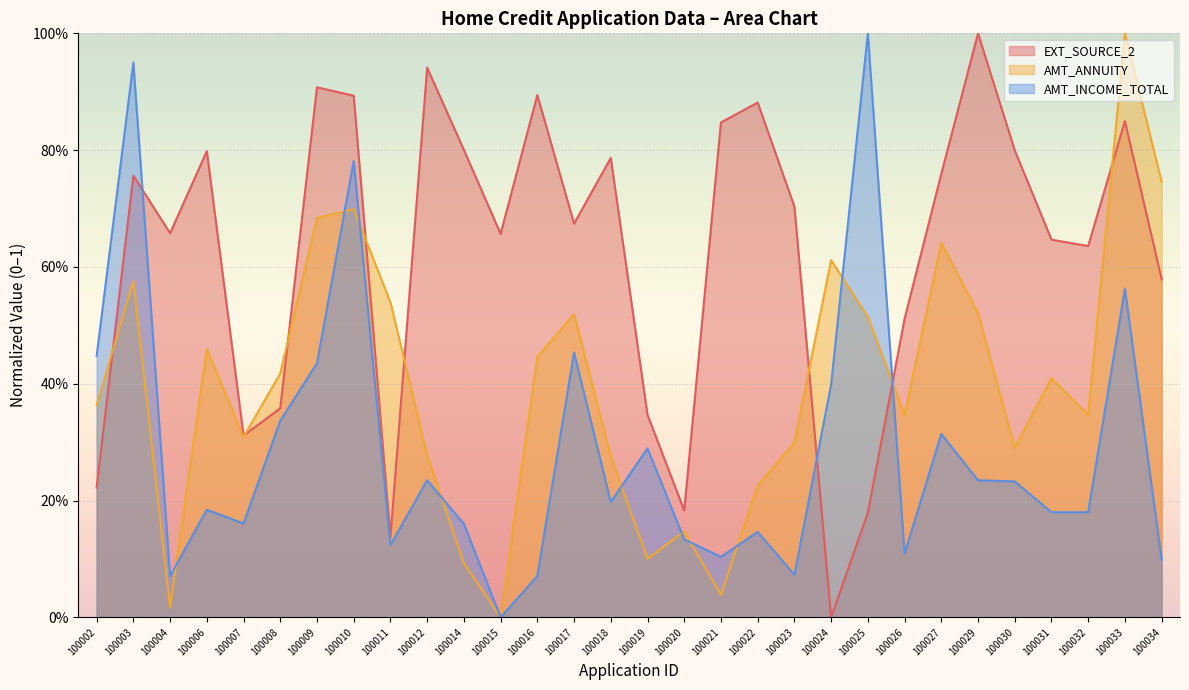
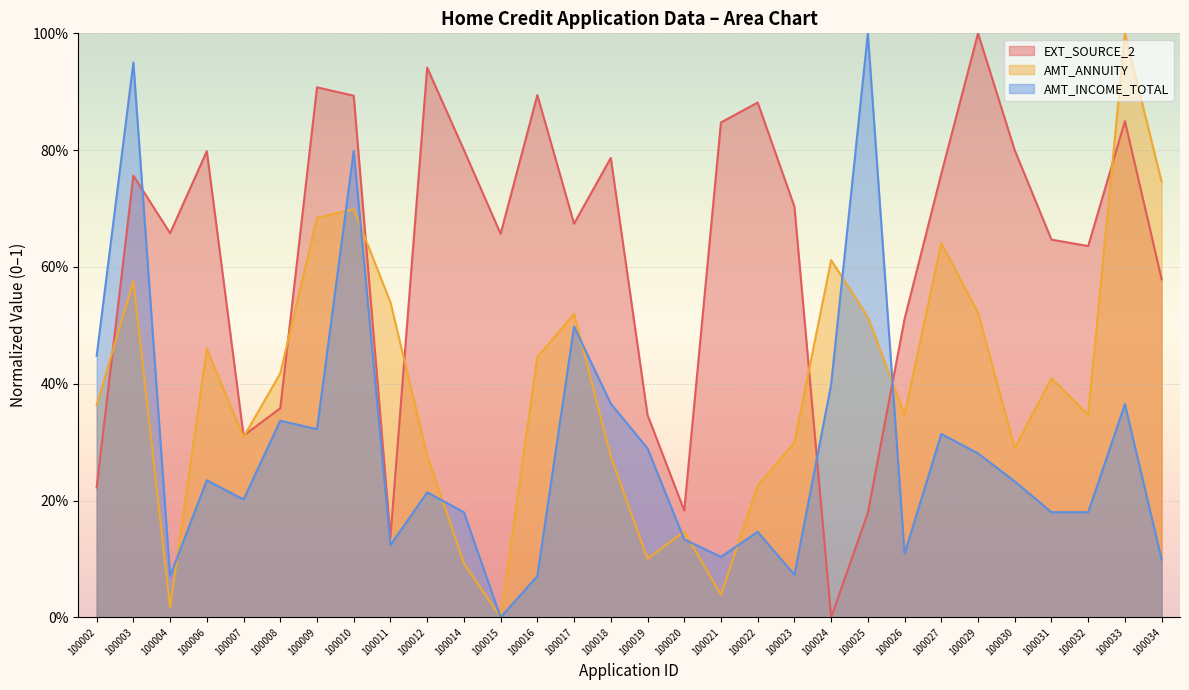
AMT_INCOME_TOTAL, 100006: 18% -> 23%
AMT_INCOME_TOTAL, 100007: 16% -> 20%
AMT_INCOME_TOTAL, 100009: 44% -> 32%
AMT_INCOME_TOTAL, 100010: 78% -> 80%
AMT_INCOME_TOTAL, 100012: 23% -> 21%
AMT_INCOME_TOTAL, 100014: 16% -> 18%
AMT_INCOME_TOTAL, 100017: 45% -> 50%
AMT_INCOME_TOTAL, 100018: 20% -> 37%
AMT_INCOME_TOTAL, 100029: 23% -> 28%
AMT_INCOME_TOTAL, 100033: 56% -> 37%
